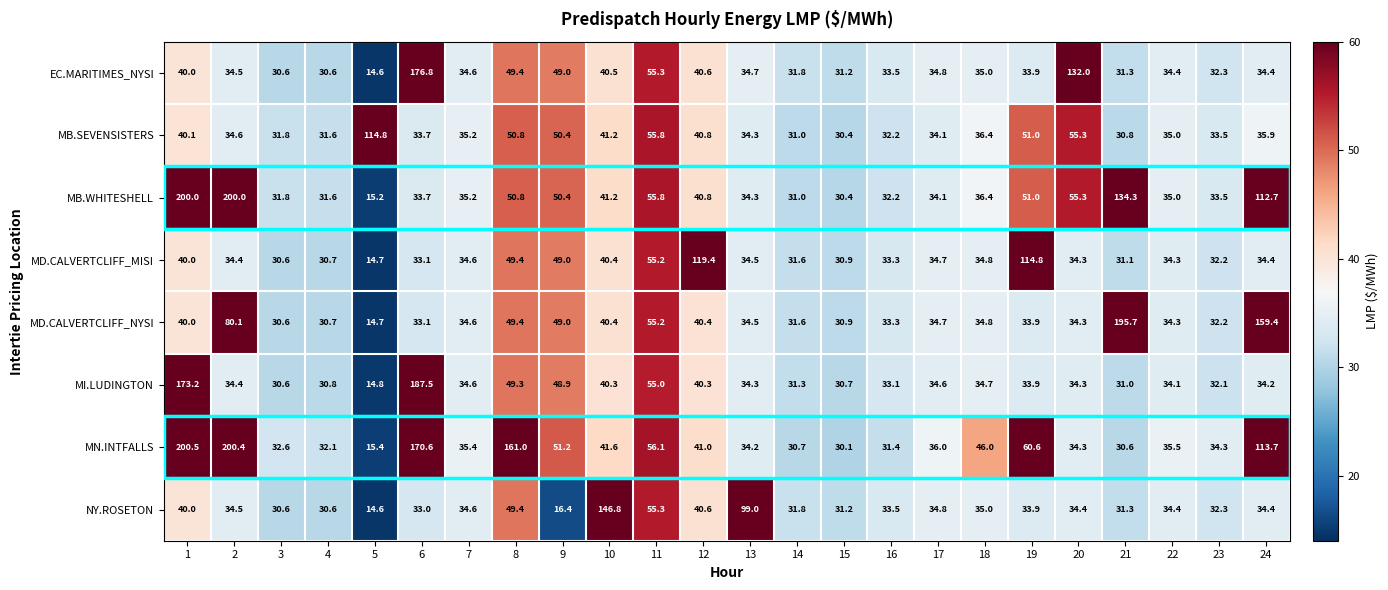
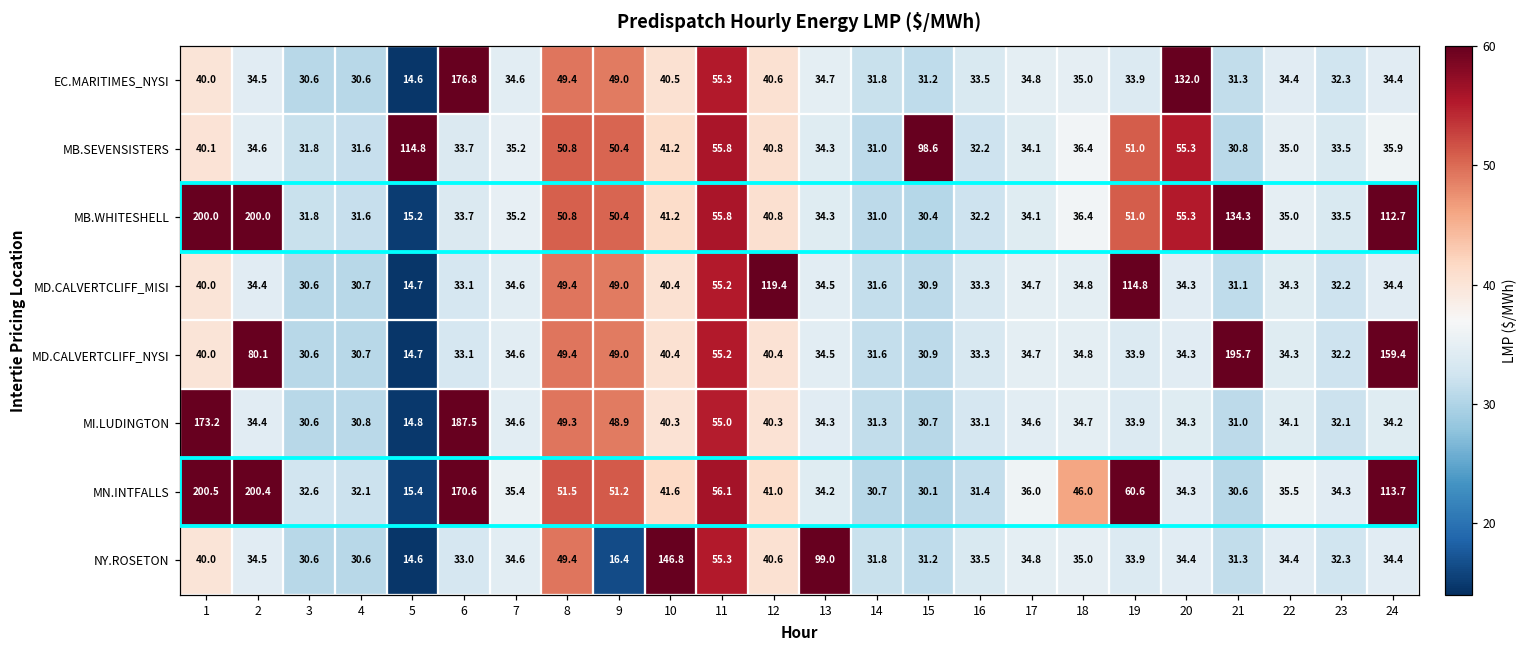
MB.SEVENSISTERS, 15: 30.4 -> 98.6
MN.INTFALLS, 8: 161.0 -> 51.5
